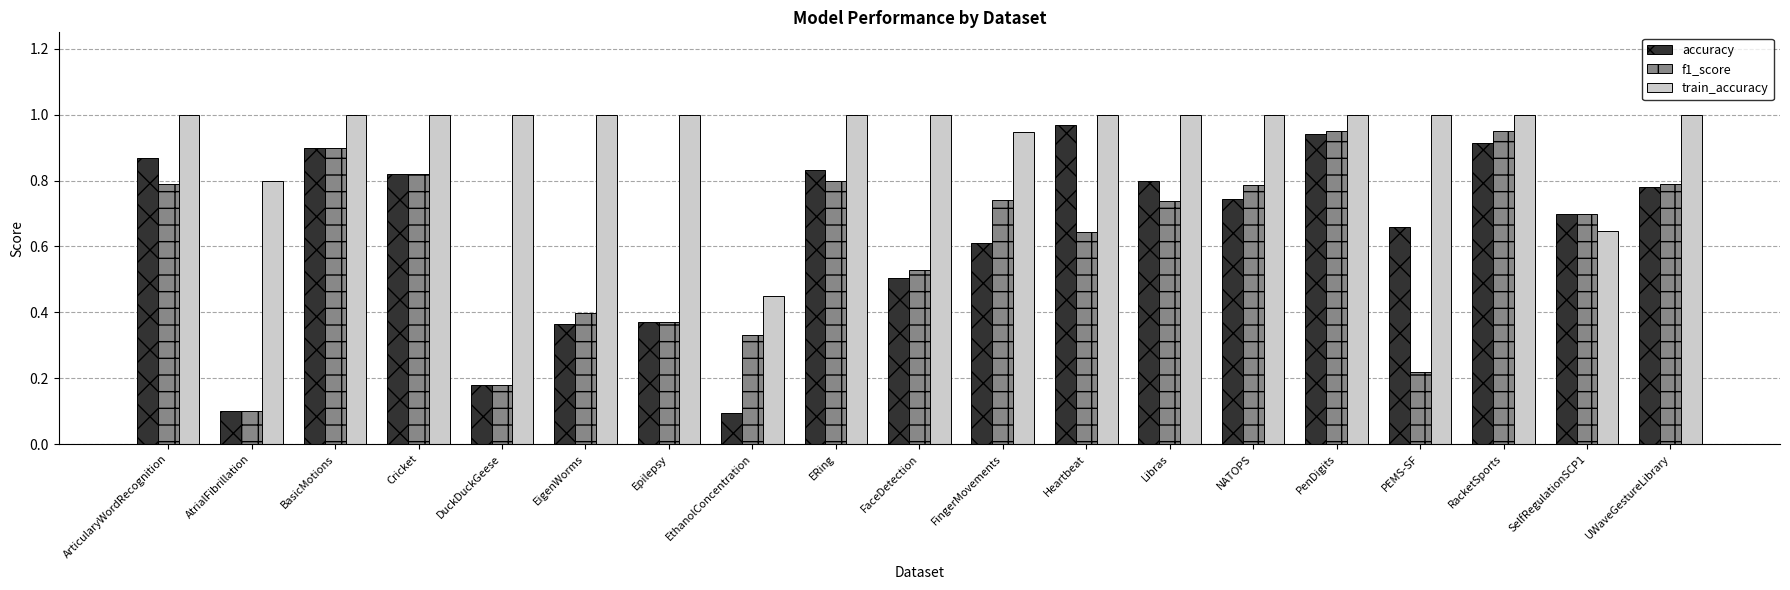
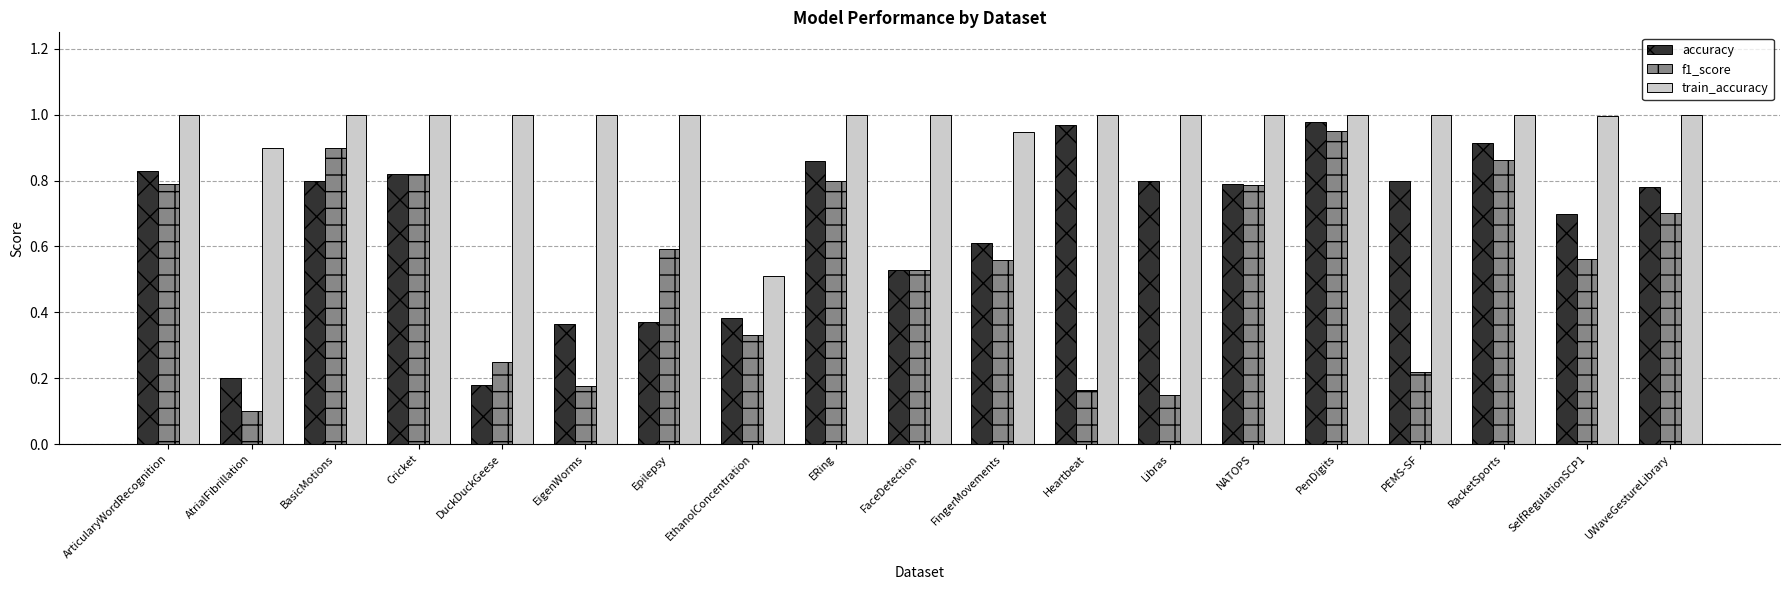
accuracy, ArticularyWordRecognition: 0.87 -> 0.83
accuracy, AtrialFibrillation: 0.1 -> 0.2
train_accuracy, AtrialFibrillation: 0.8 -> 0.9
accuracy, BasicMotions: 0.9 -> 0.8
f1_score, DuckDuckGeese: 0.18 -> 0.25
f1_score, EigenWorms: 0.40 -> 0.18
f1_score, Epilepsy: 0.37 -> 0.59
accuracy, EthanolConcentration: 0.09 -> 0.38
train_accuracy, EthanolConcentration: 0.45 -> 0.51
accuracy, ERing: 0.83 -> 0.86
accuracy, FaceDetection: 0.50 -> 0.53
f1_score, FingerMovements: 0.74 -> 0.56
f1_score, Heartbeat: 0.64 -> 0.16
f1_score, Libras: 0.74 -> 0.15
accuracy, NATOPS: 0.74 -> 0.79
accuracy, PenDigits: 0.94 -> 0.98
accuracy, PEMS-SF: 0.66 -> 0.80
f1_score, RacketSports: 0.95 -> 0.86
f1_score, SelfRegulationSCP1: 0.70 -> 0.56
train_accuracy, SelfRegulationSCP1: 0.65 -> 1.00
f1_score, UWaveGestureLibrary: 0.79 -> 0.70
